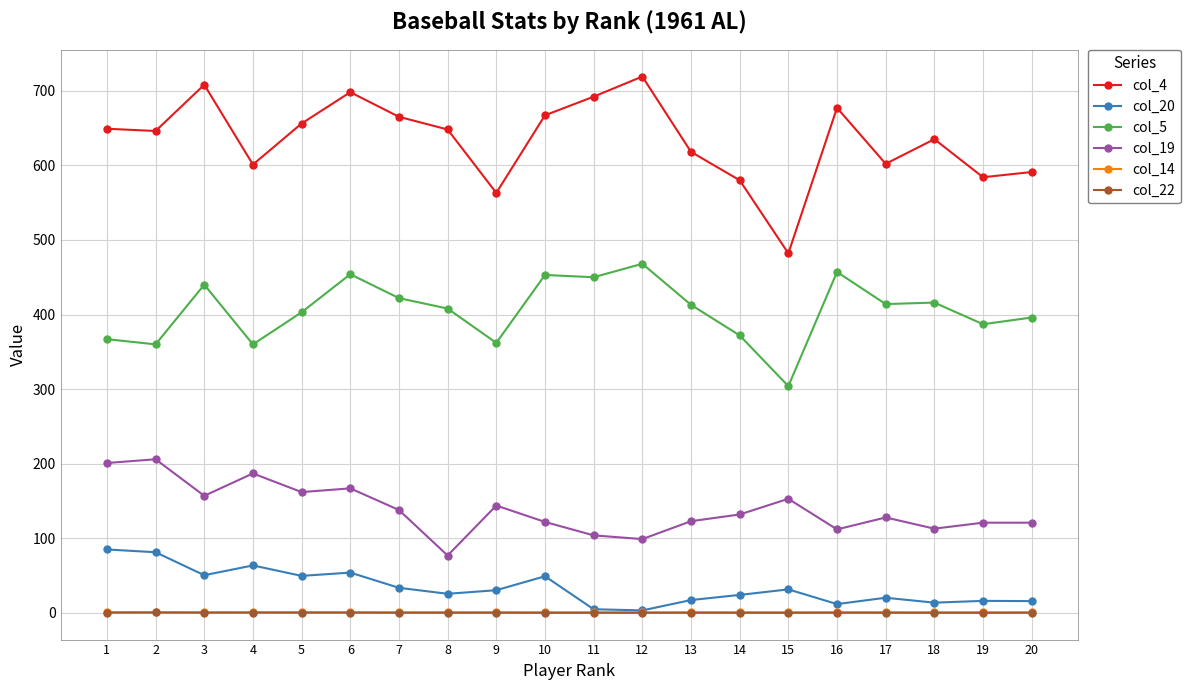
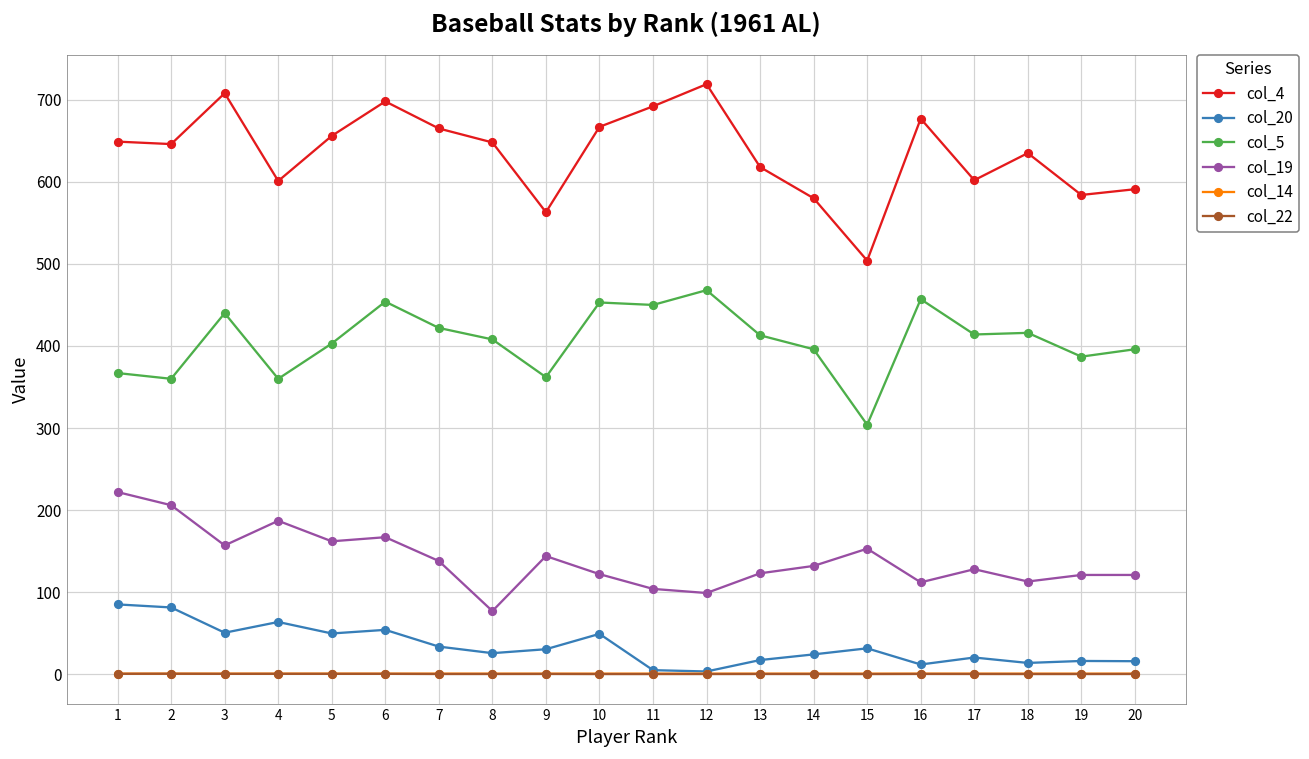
col_19, 1: 200 -> 220
col_5, 14: 370 -> 400
col_4, 15: 480 -> 500
